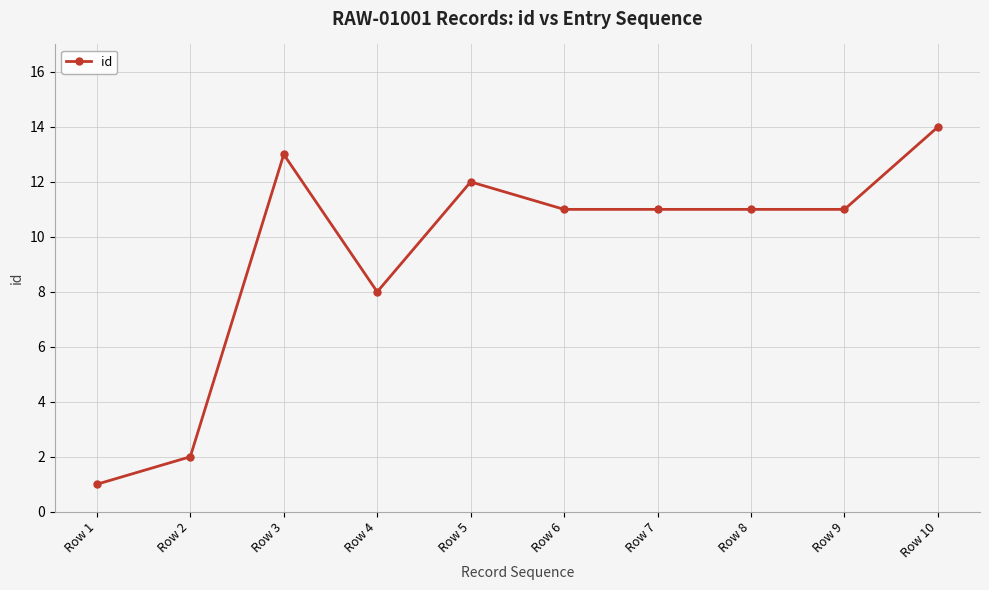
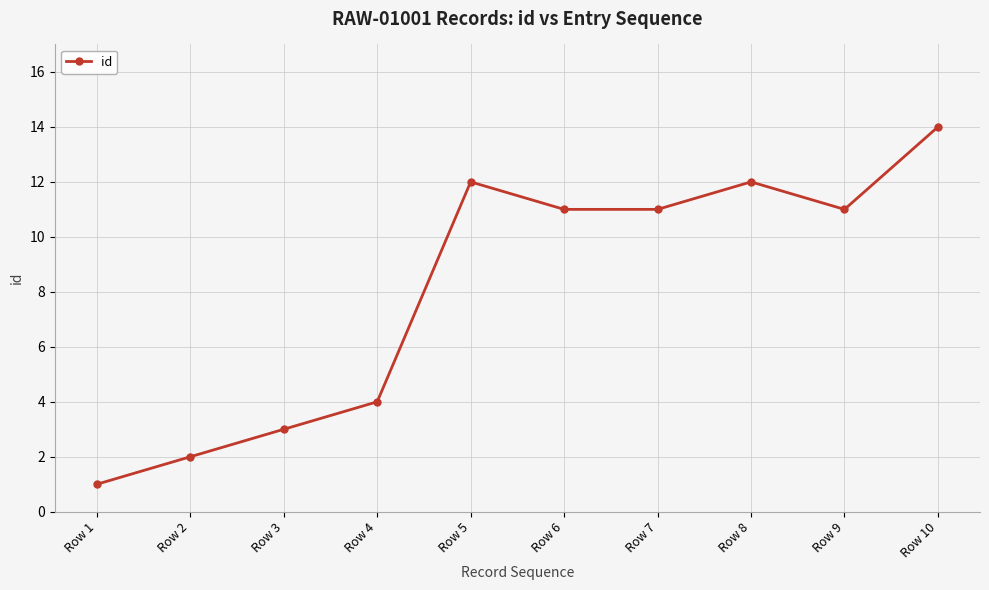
Row 3: 13 -> 3
Row 4: 8 -> 4
Row 8: 11 -> 12
